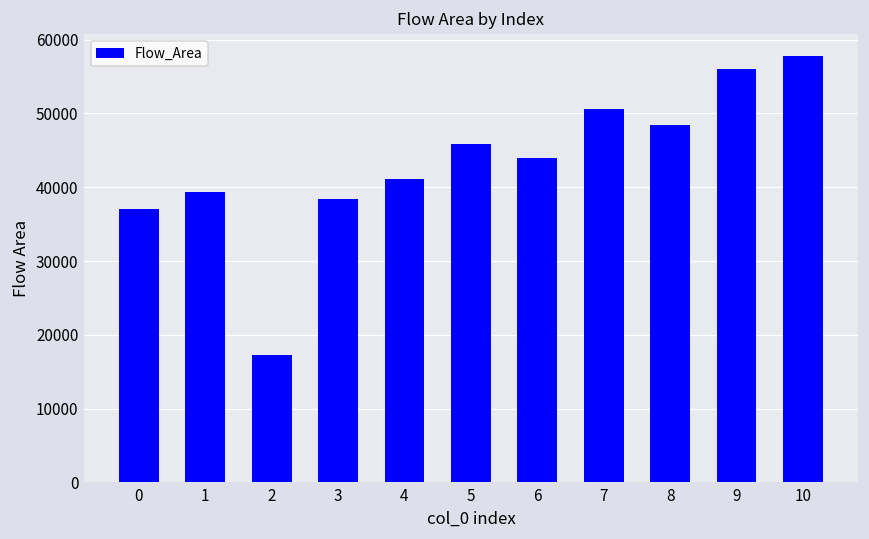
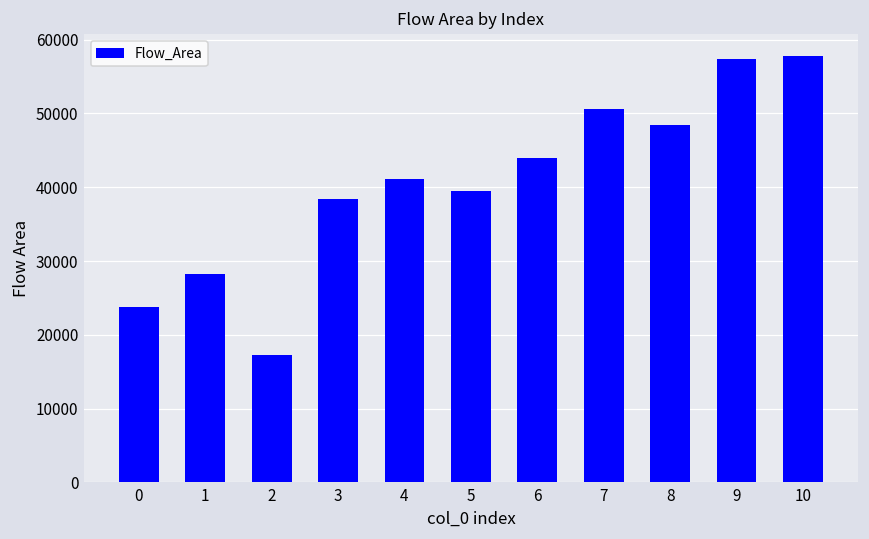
0: 37000 -> 24000
1: 39000 -> 28000
5: 46000 -> 40000
9: 56000 -> 57000
